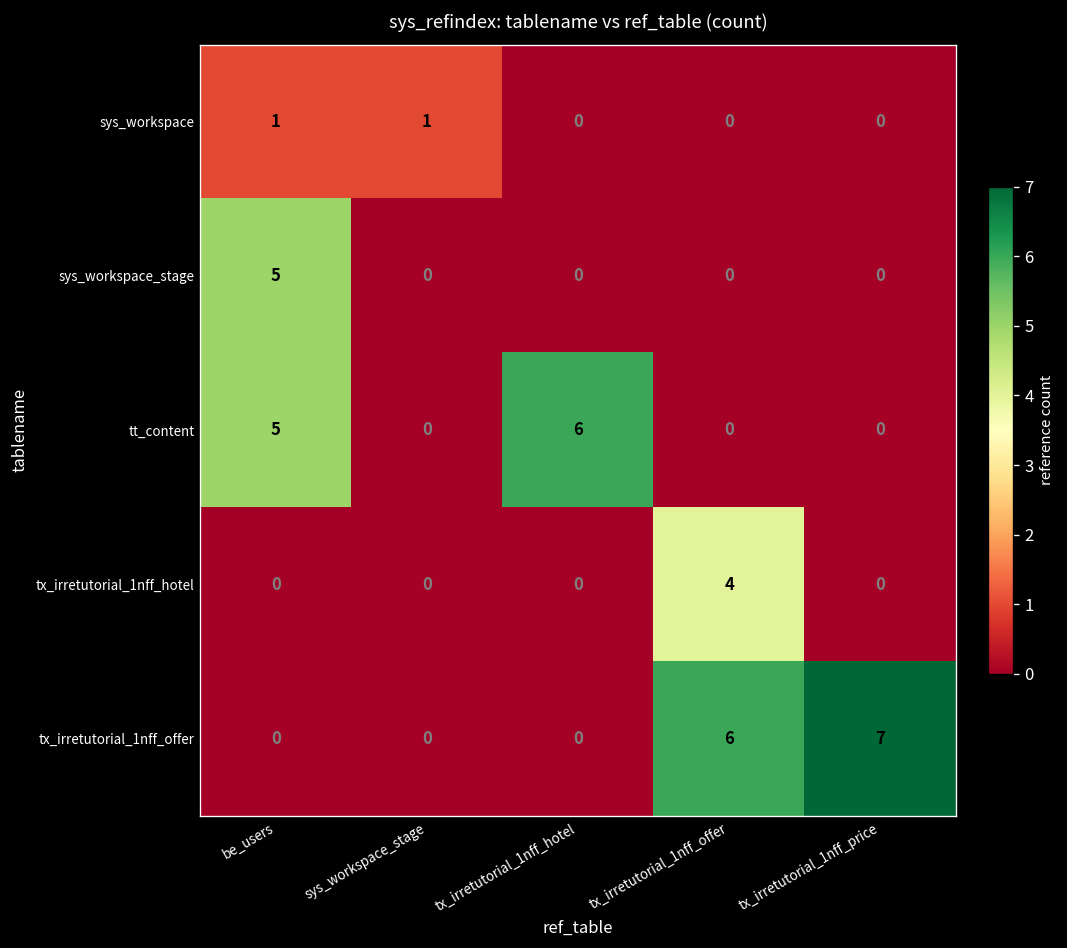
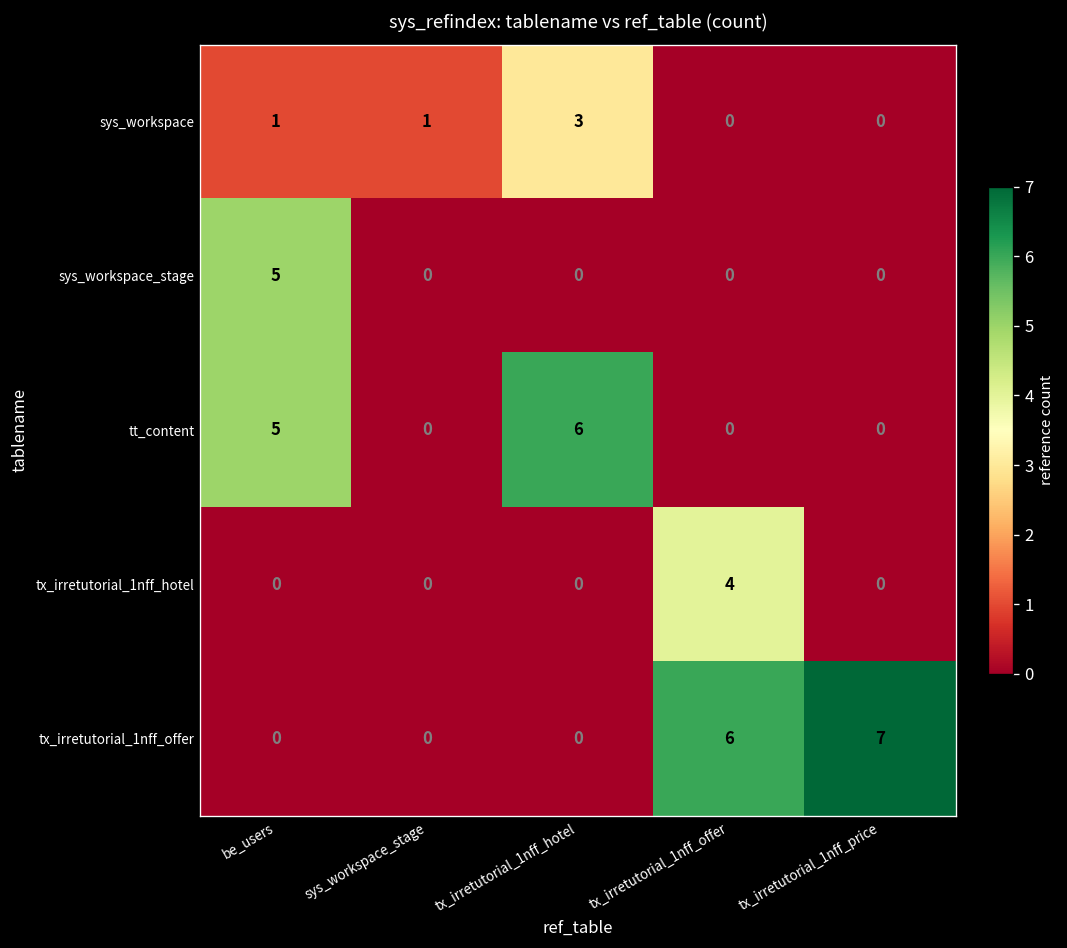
sys_workspace, tx_irretutorial_1nff_hotel: 0 -> 3
